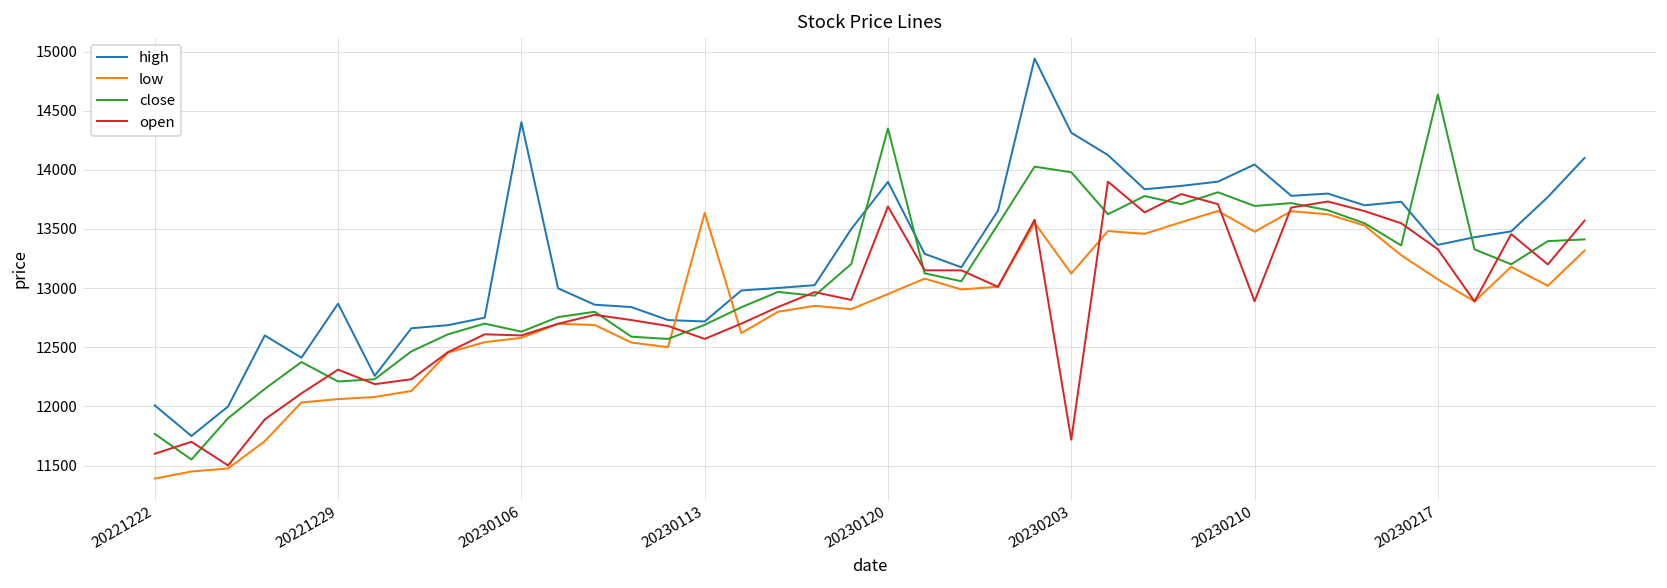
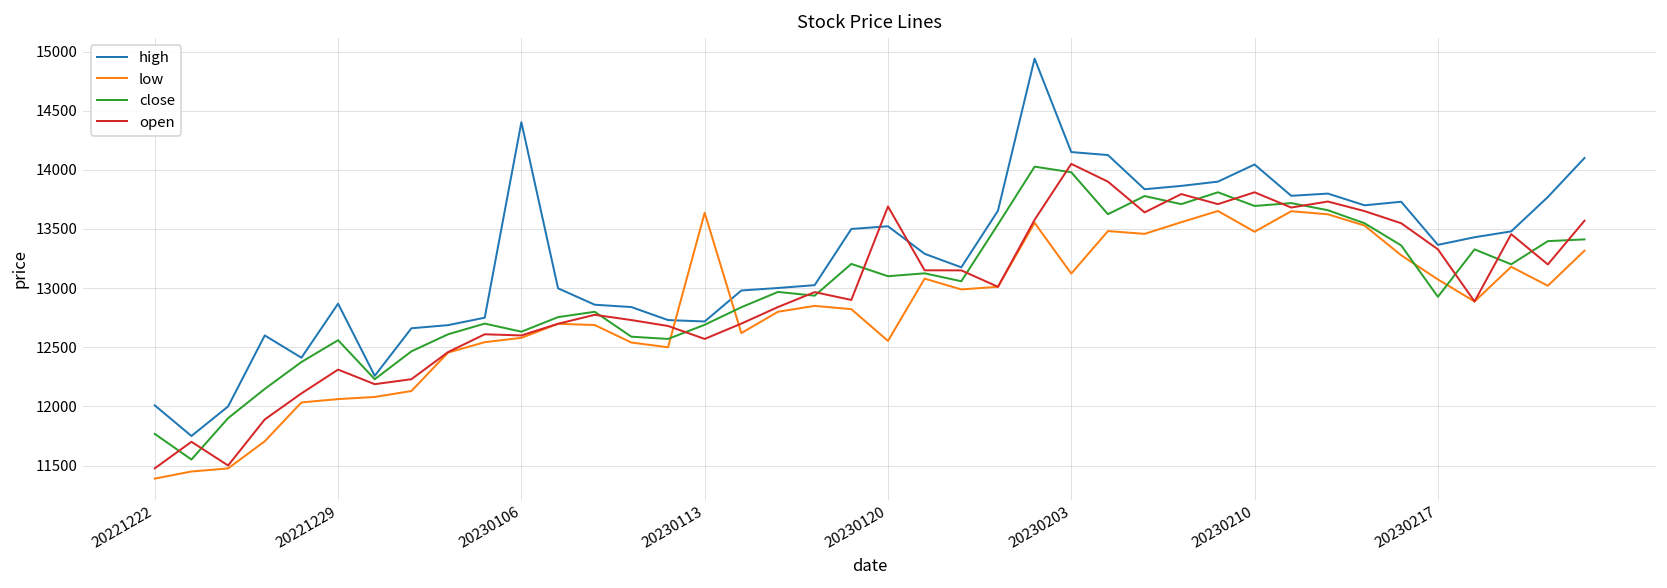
open, 20221222: 11600 -> 11500
close, 20221229: 12200 -> 12600
high, 20230120: 13900 -> 13500
low, 20230120: 13000 -> 12600
close, 20230120: 14300 -> 13100
high, 20230203: 14300 -> 14200
open, 20230203: 11700 -> 14100
open, 20230210: 12900 -> 13800
close, 20230217: 14600 -> 12900
